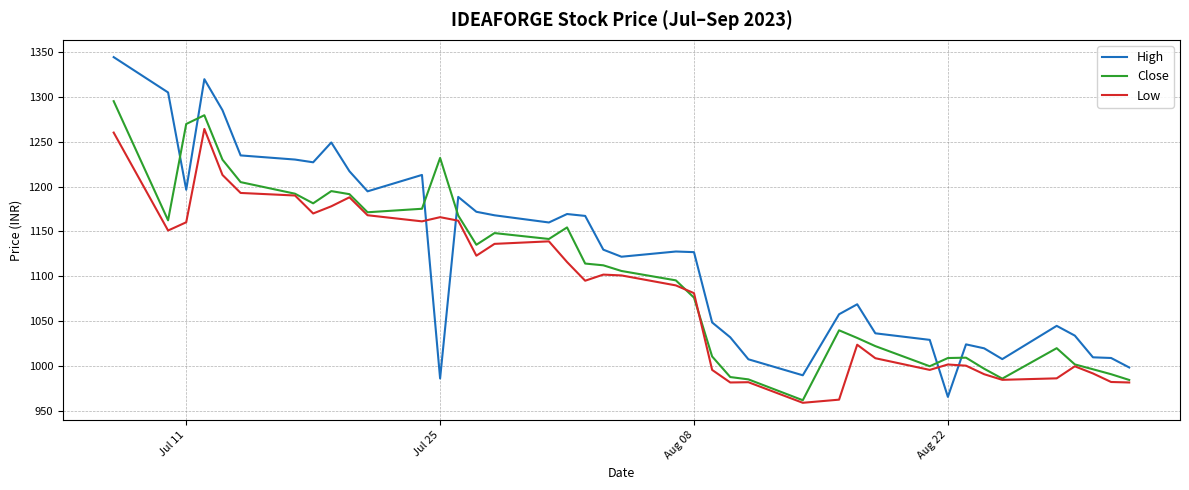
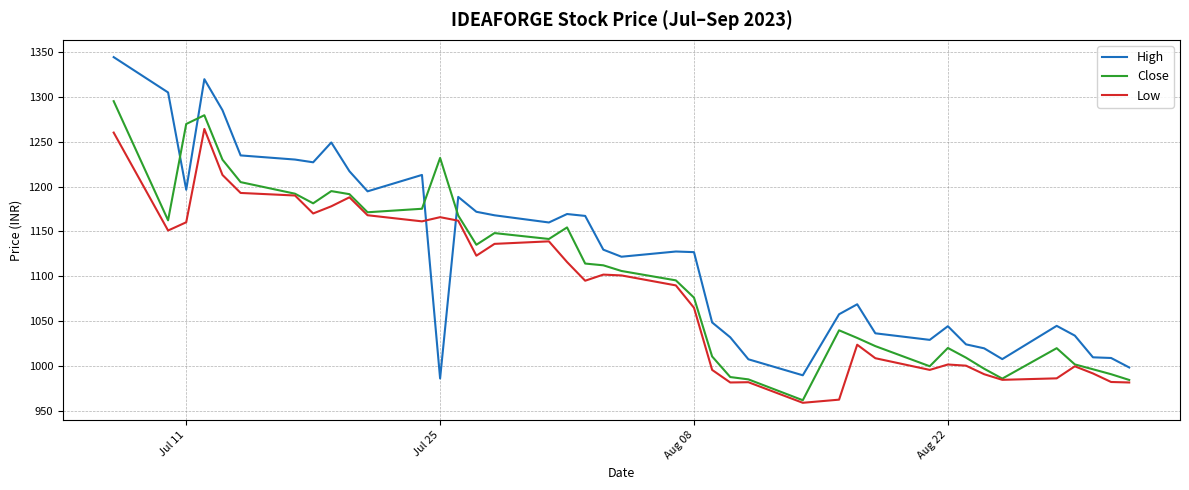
Low, Aug 08: 1080 -> 1070
High, Aug 22: 970 -> 1040
Close, Aug 22: 1010 -> 1020
